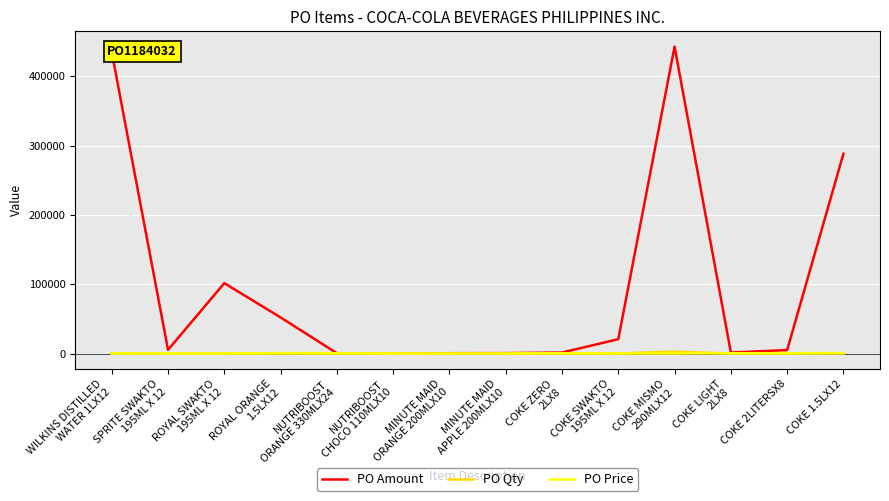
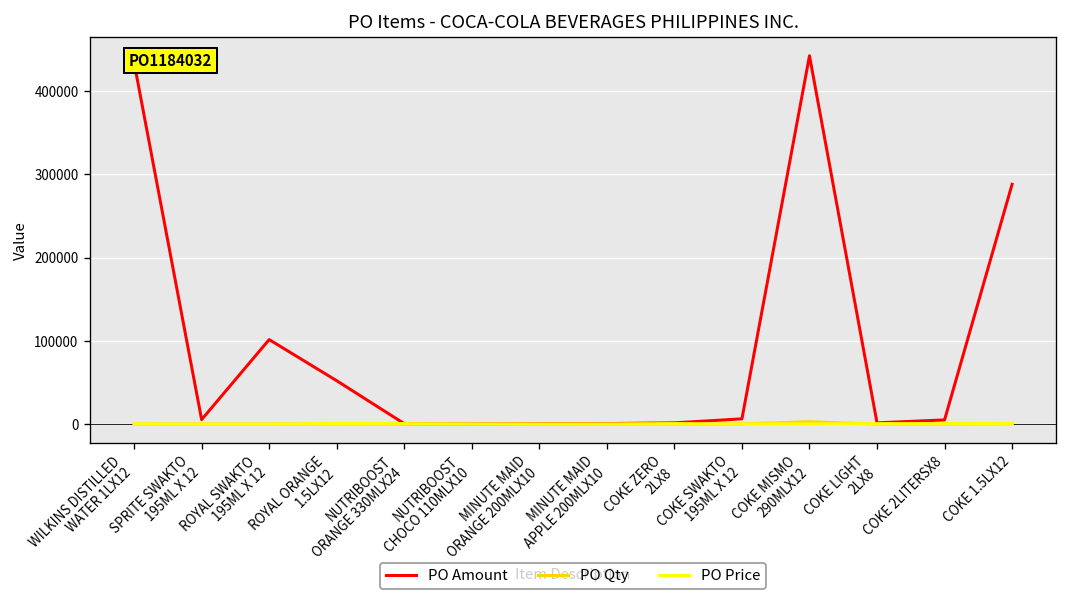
PO Amount, COKE SWAKTO 195ML X 12: 20000 -> 10000
